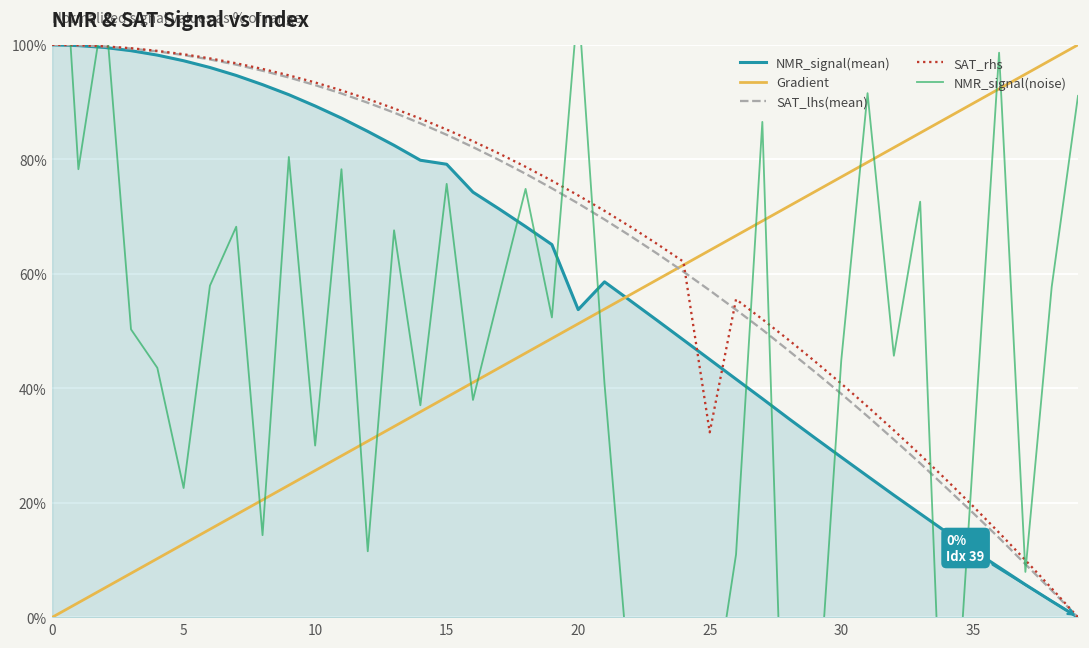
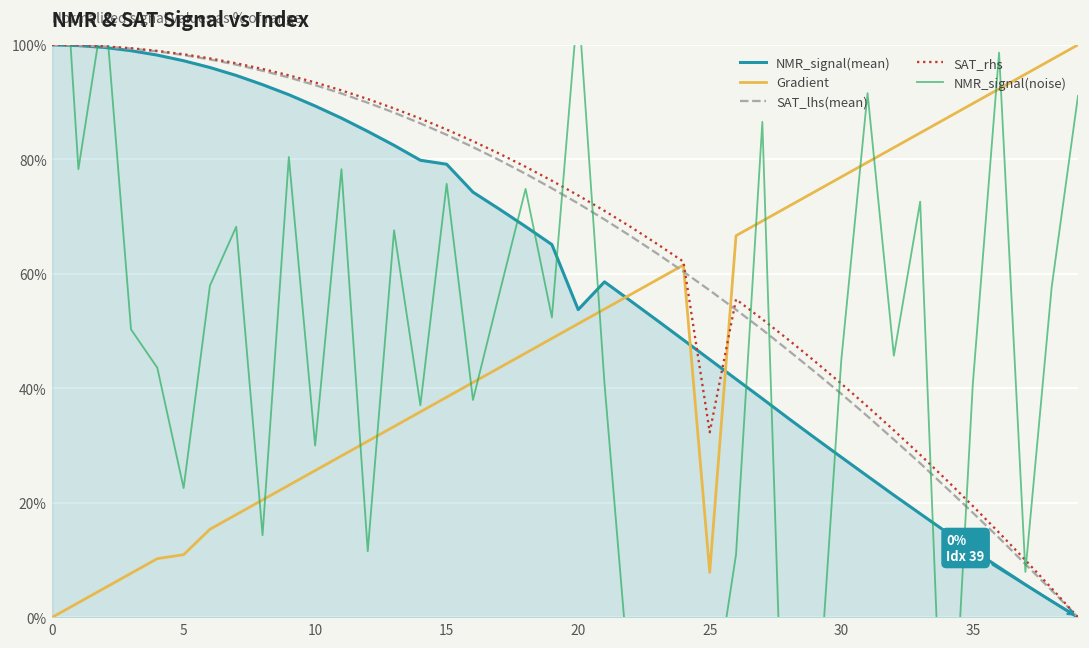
Gradient, 5: 13% -> 11%
Gradient, 25: 64% -> 8%
NMR_signal(noise), 35: 27% -> 41%
